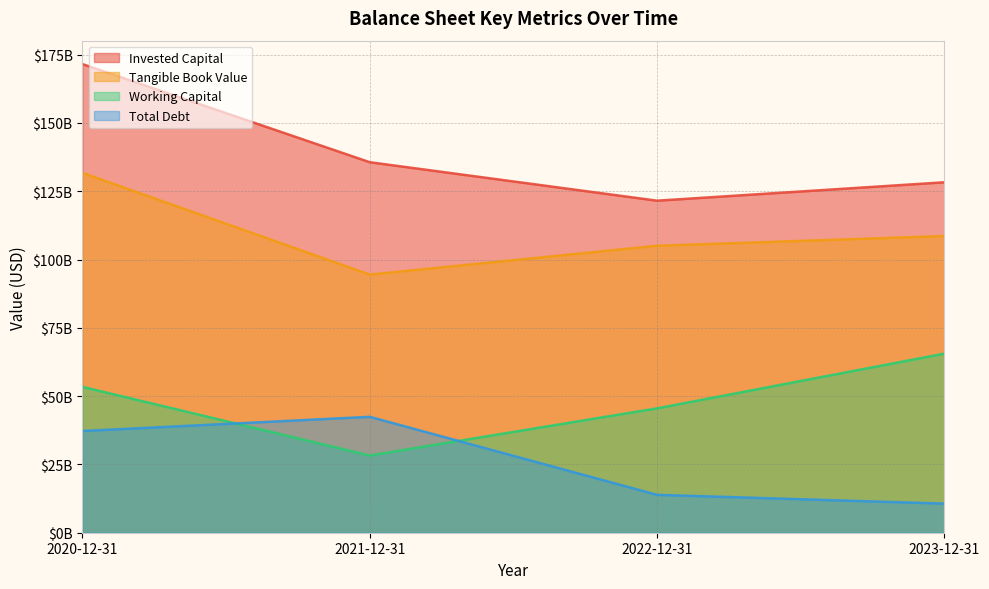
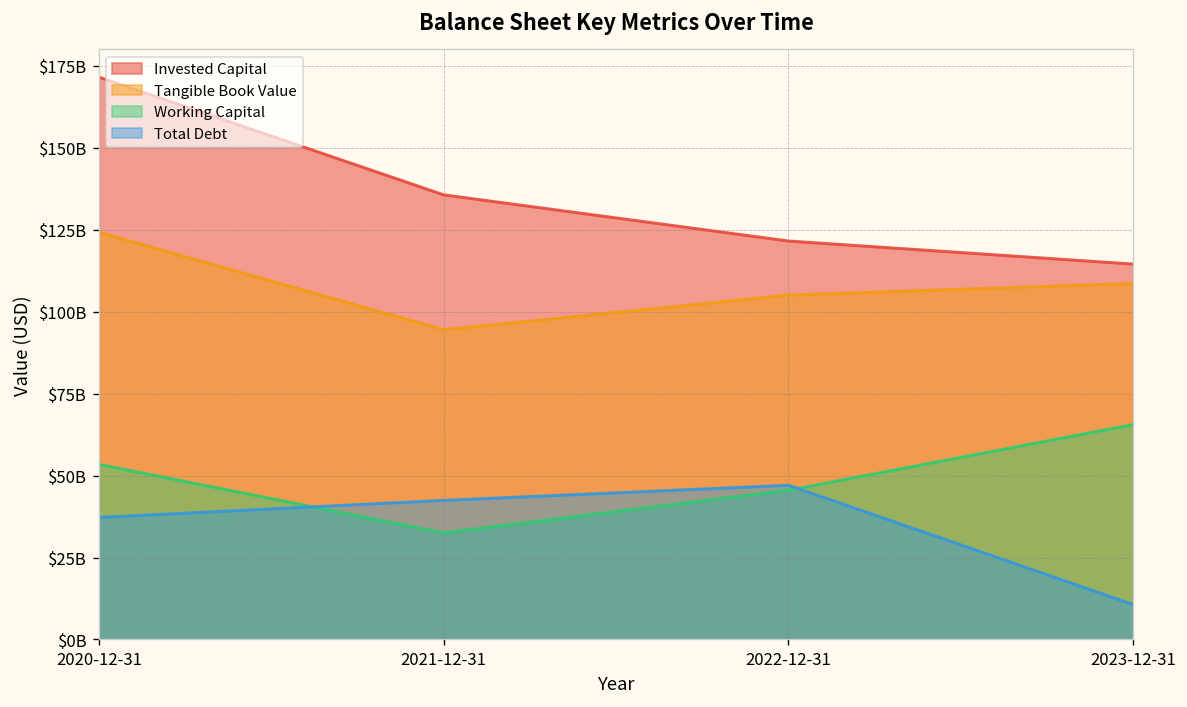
Tangible Book Value, 2020-12-31: $132000000000 -> $124000000000
Working Capital, 2021-12-31: $28000000000 -> $33000000000
Total Debt, 2022-12-31: $14000000000 -> $47000000000
Invested Capital, 2023-12-31: $128000000000 -> $115000000000
